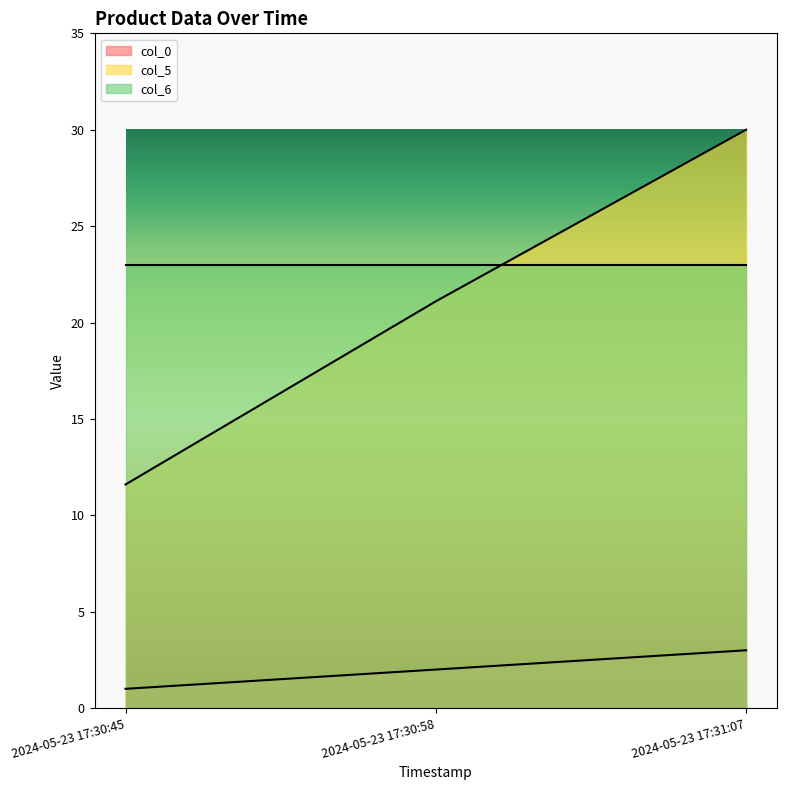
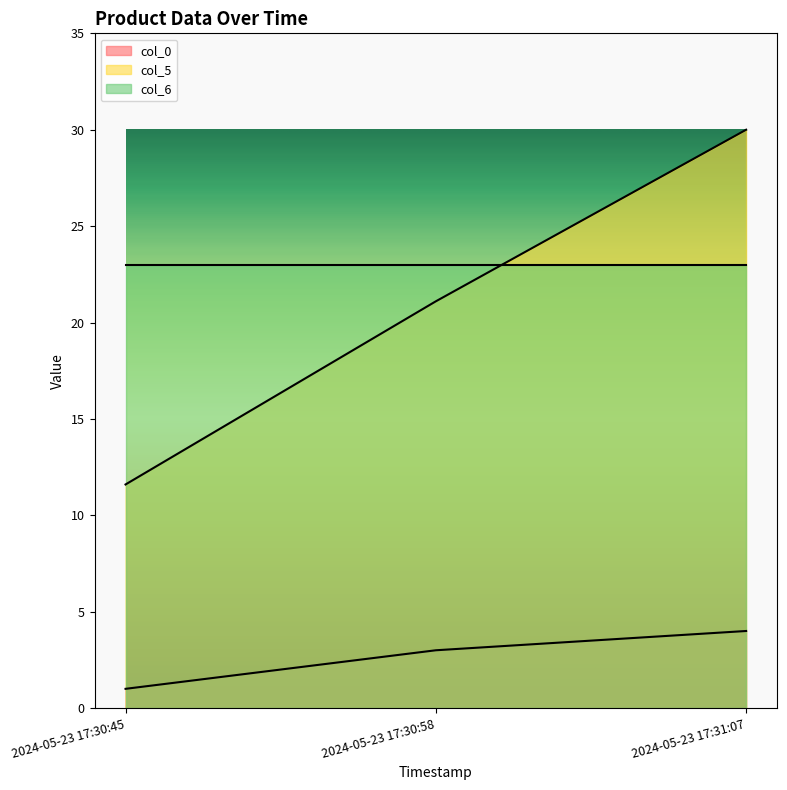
col_0, 2024-05-23 17:30:58: 2 -> 3
col_0, 2024-05-23 17:31:07: 3 -> 4
